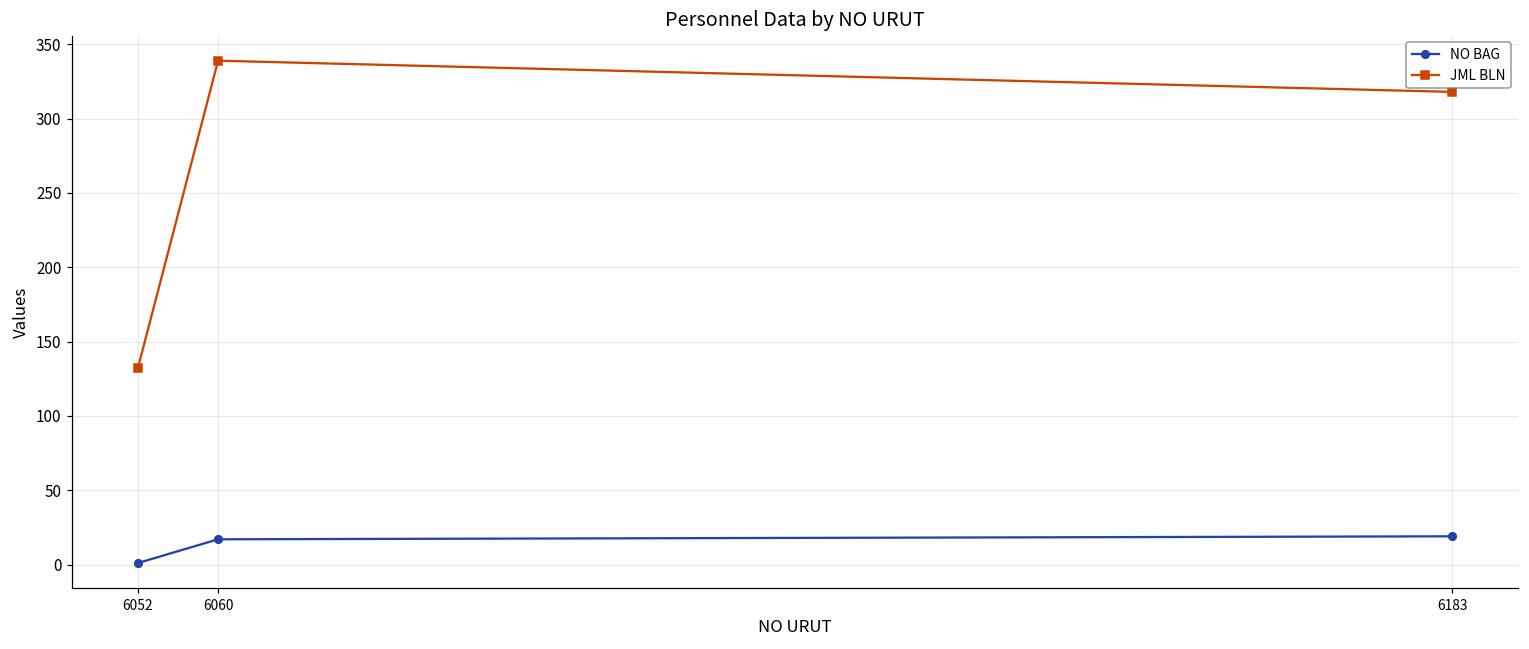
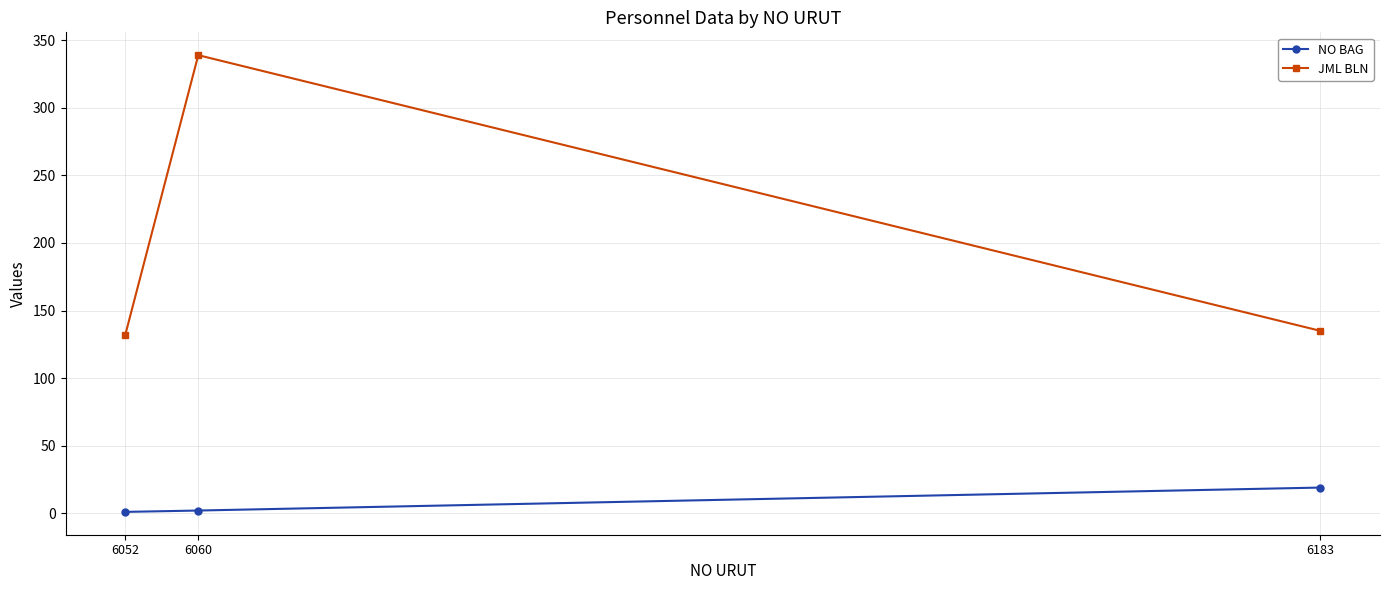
NO BAG, 6060: 17 -> 2
JML BLN, 6183: 318 -> 135
